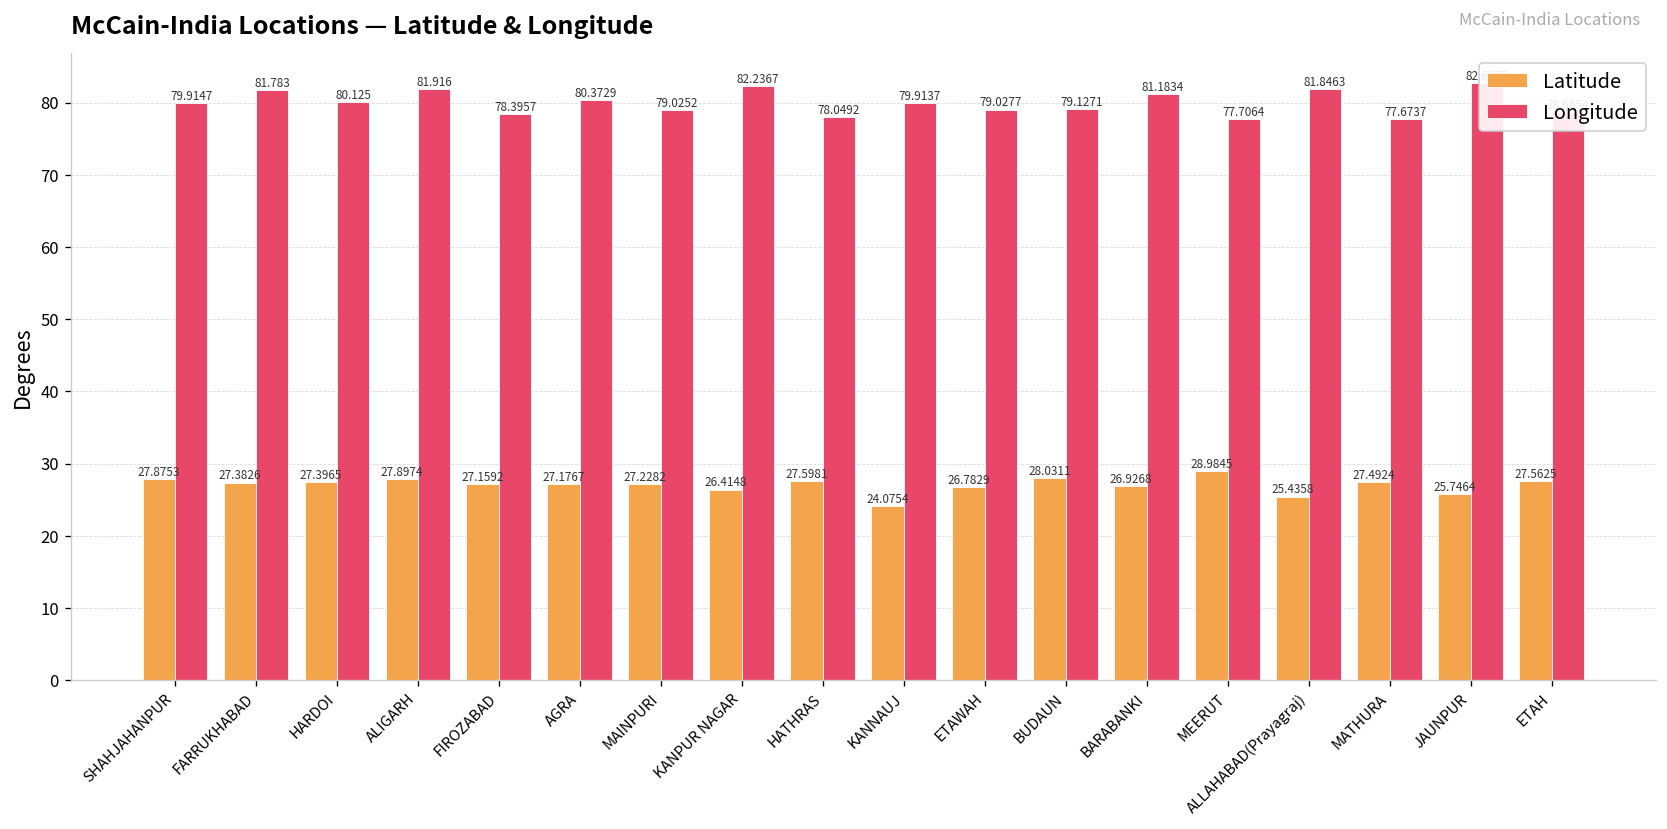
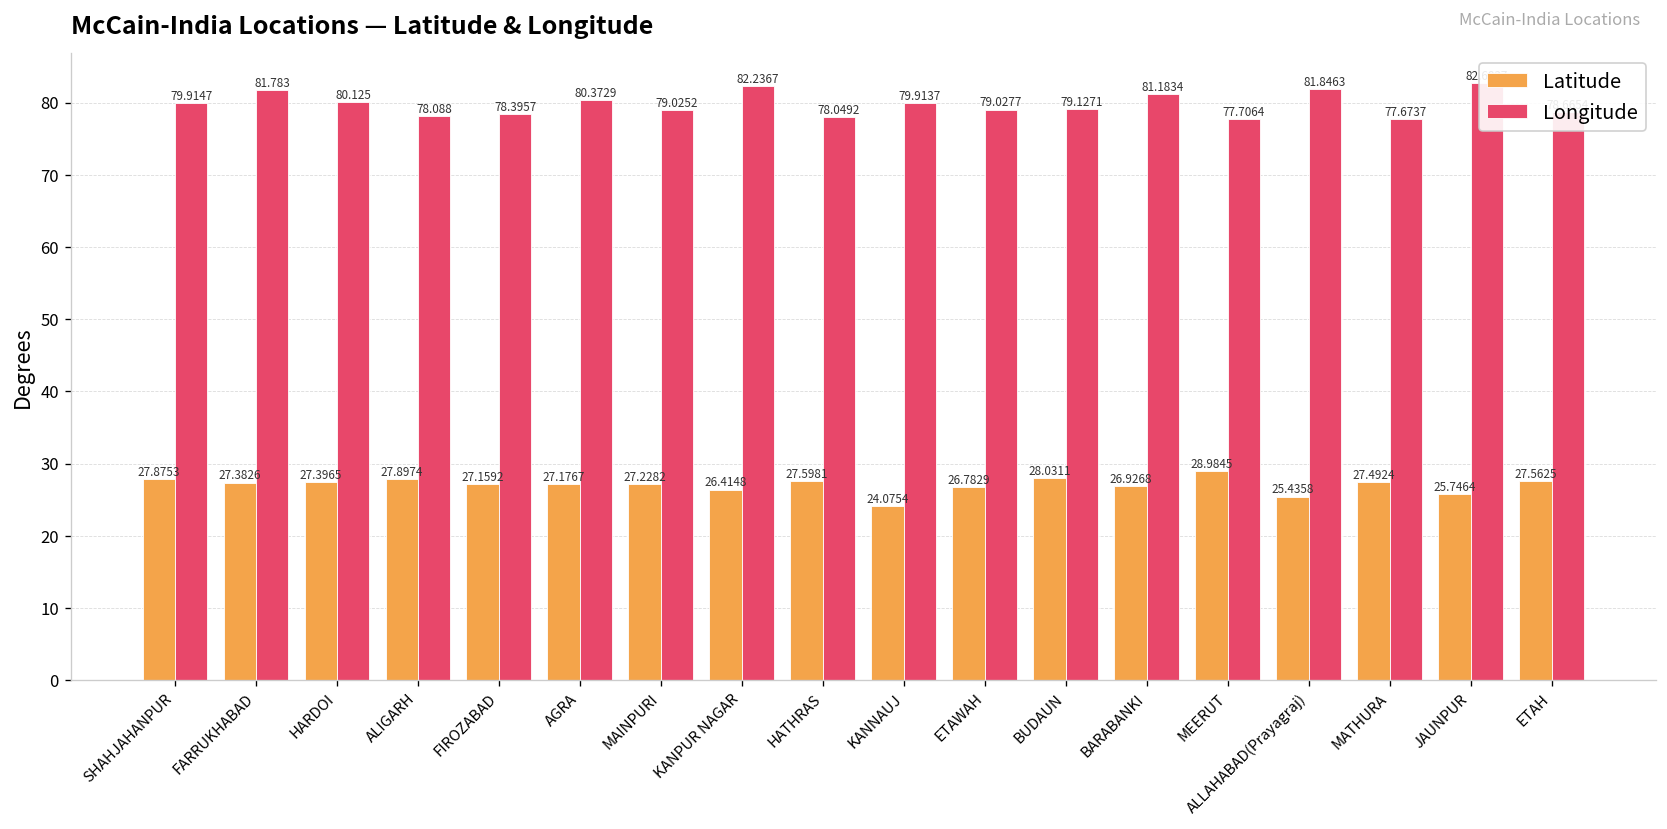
Longitude, ALIGARH: 81.916 -> 78.088
